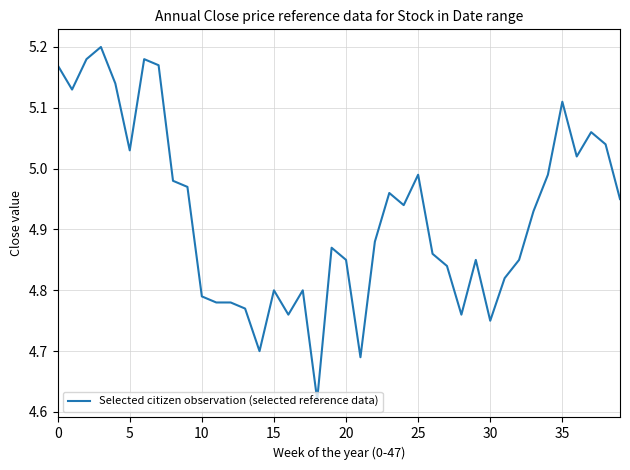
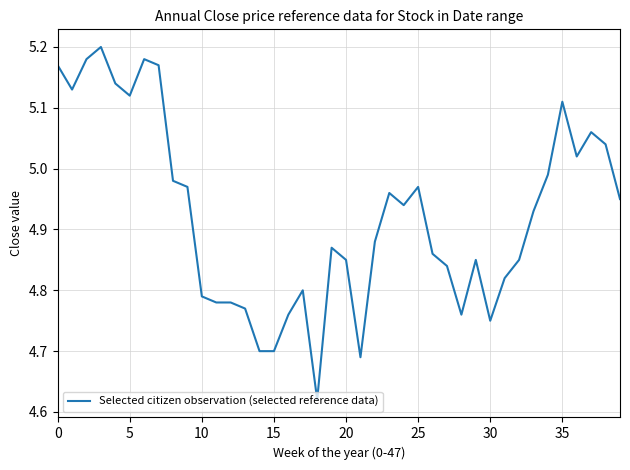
5: 5.03 -> 5.12
15: 4.8 -> 4.7
25: 4.99 -> 4.97
